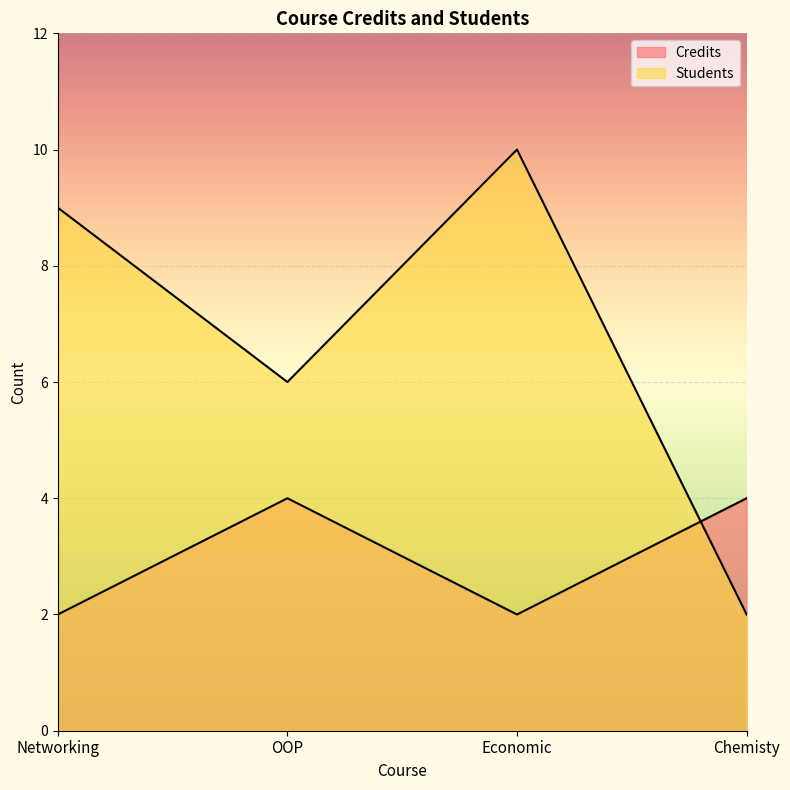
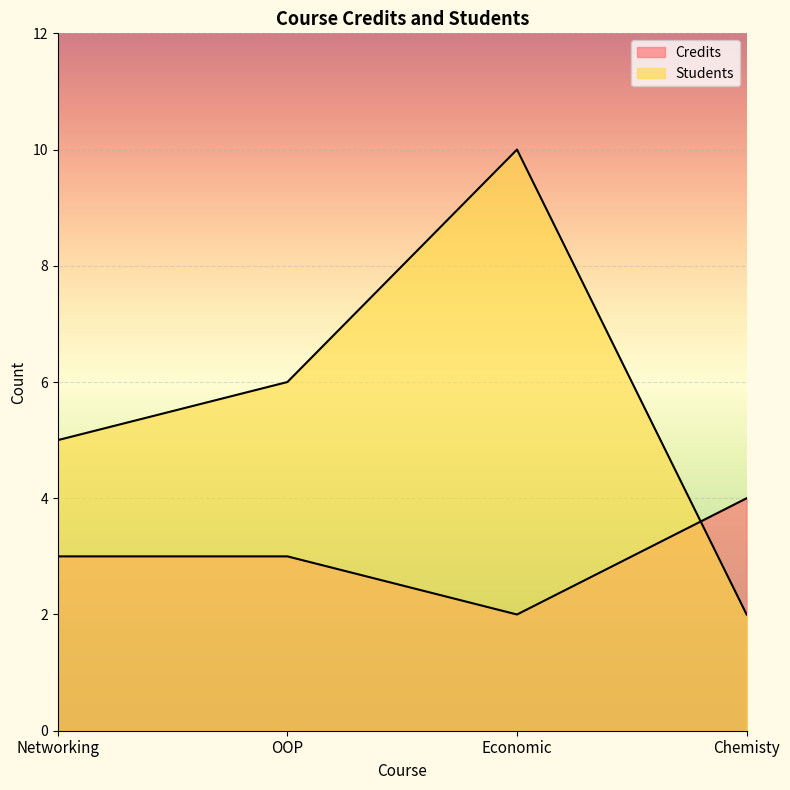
Credits, Networking: 2 -> 3
Students, Networking: 9 -> 5
Credits, OOP: 4 -> 3
